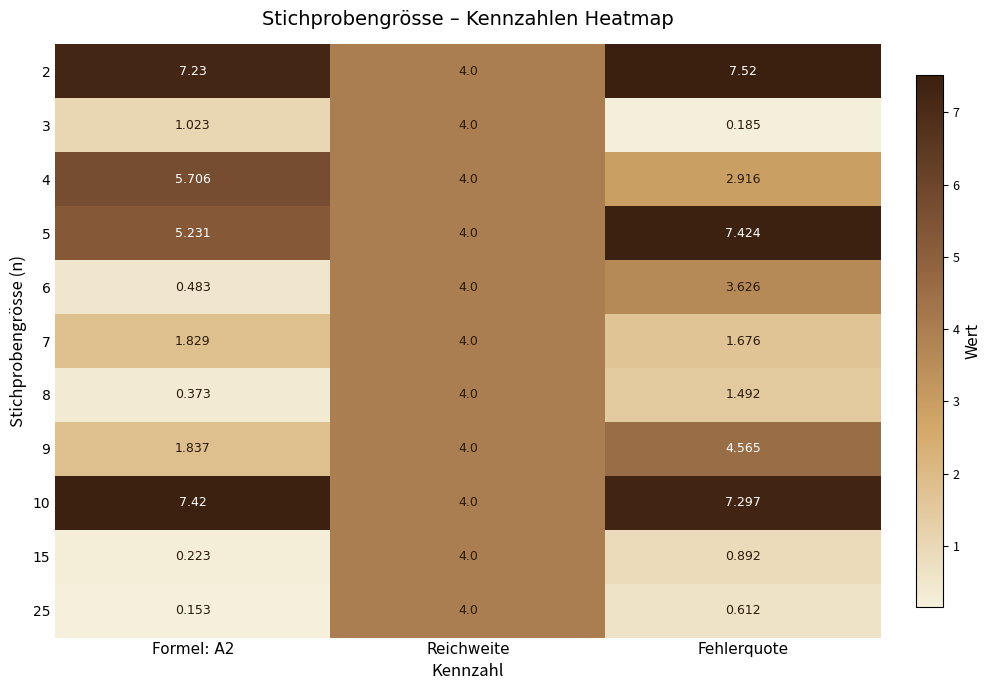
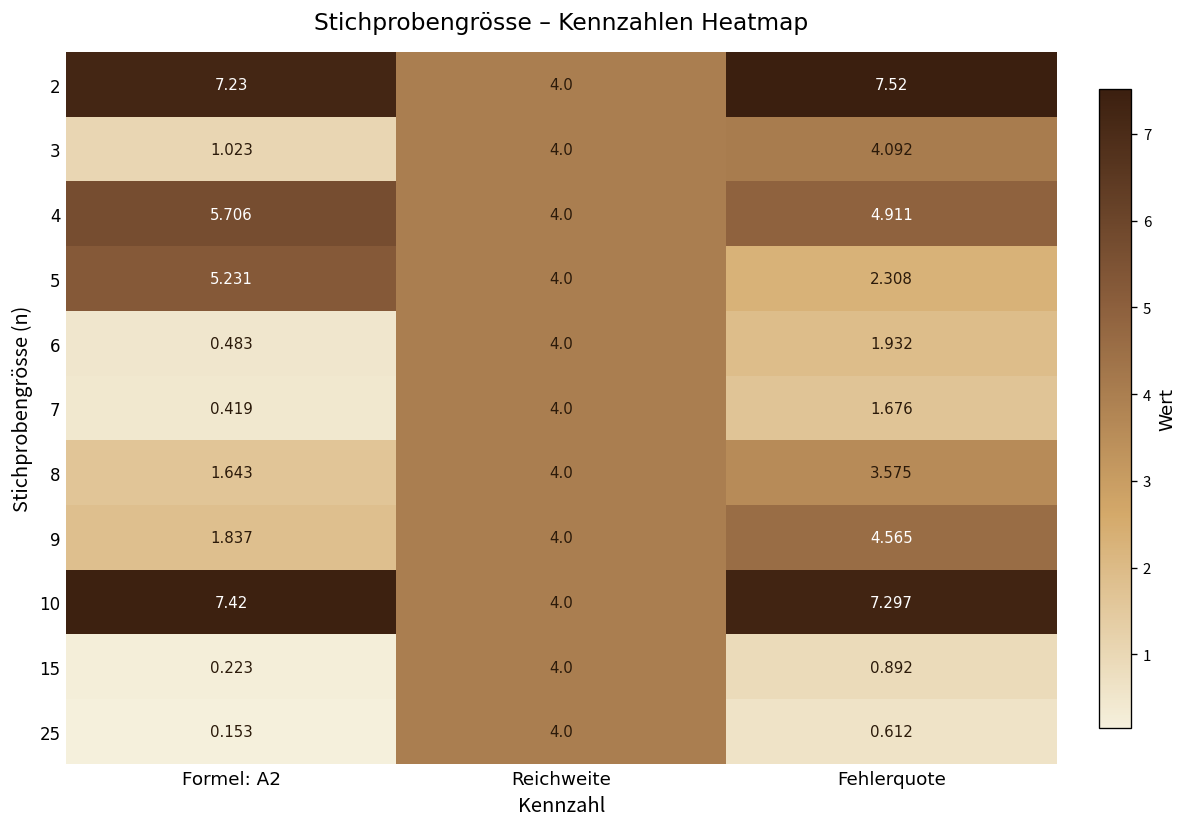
3, Fehlerquote: 0.185 -> 4.092
4, Fehlerquote: 2.916 -> 4.911
5, Fehlerquote: 7.424 -> 2.308
6, Fehlerquote: 3.626 -> 1.932
7, Formel: A2: 1.829 -> 0.419
8, Formel: A2: 0.373 -> 1.643
8, Fehlerquote: 1.492 -> 3.575
